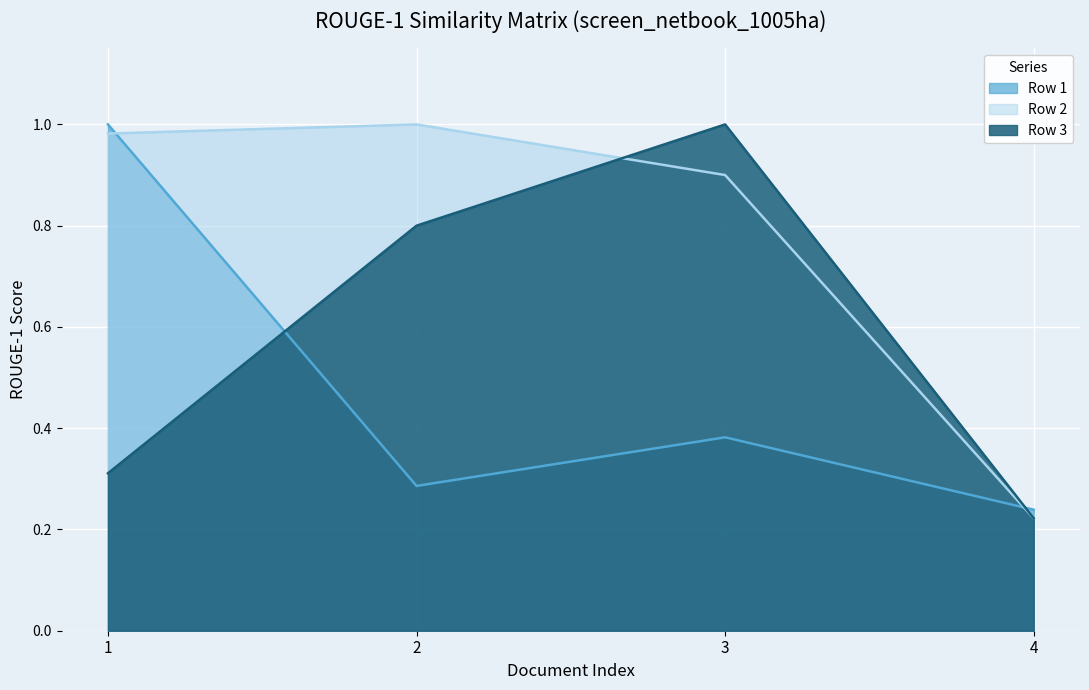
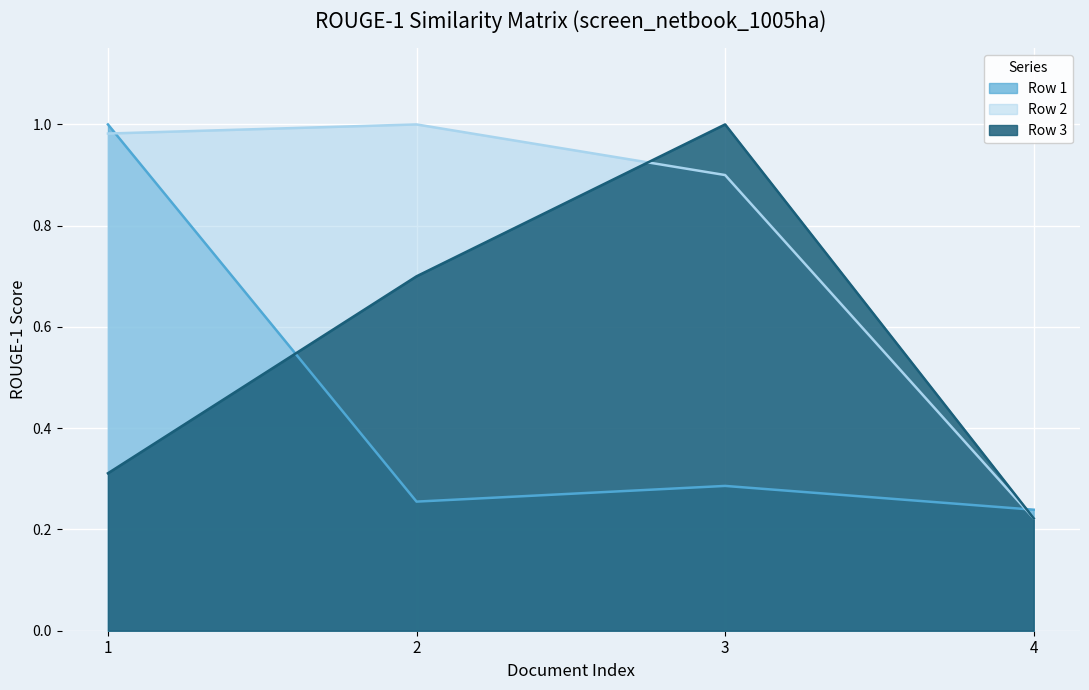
Row 1, 2: 0.29 -> 0.26
Row 3, 2: 0.8 -> 0.7
Row 1, 3: 0.38 -> 0.29
